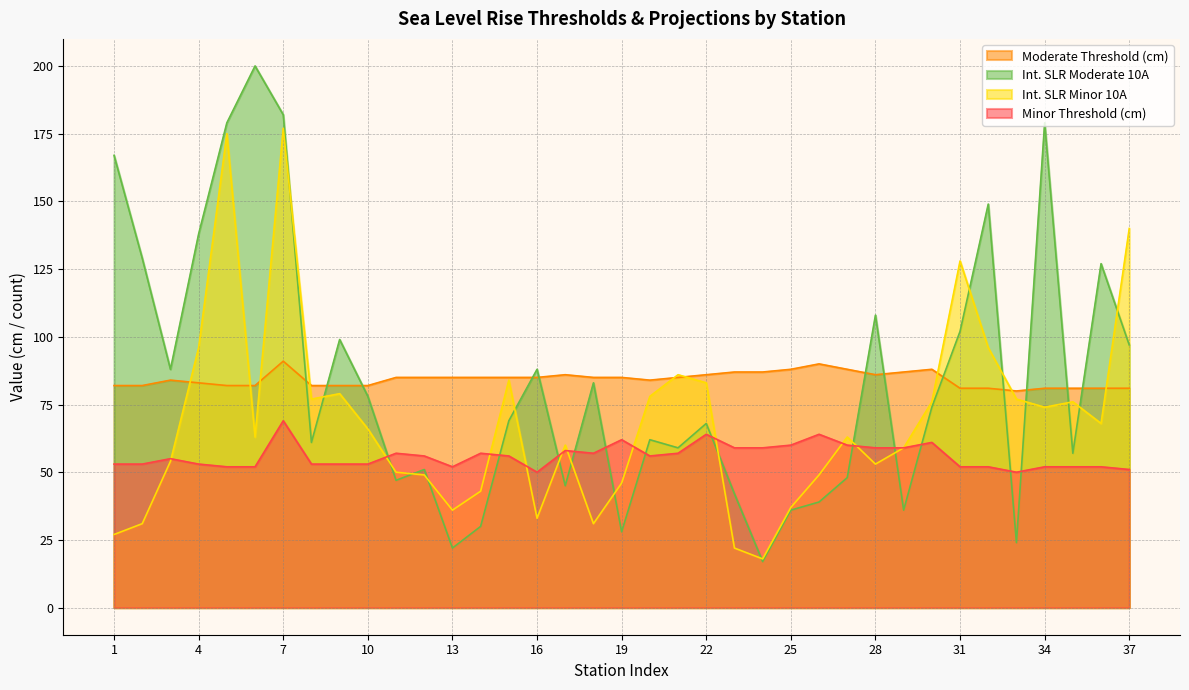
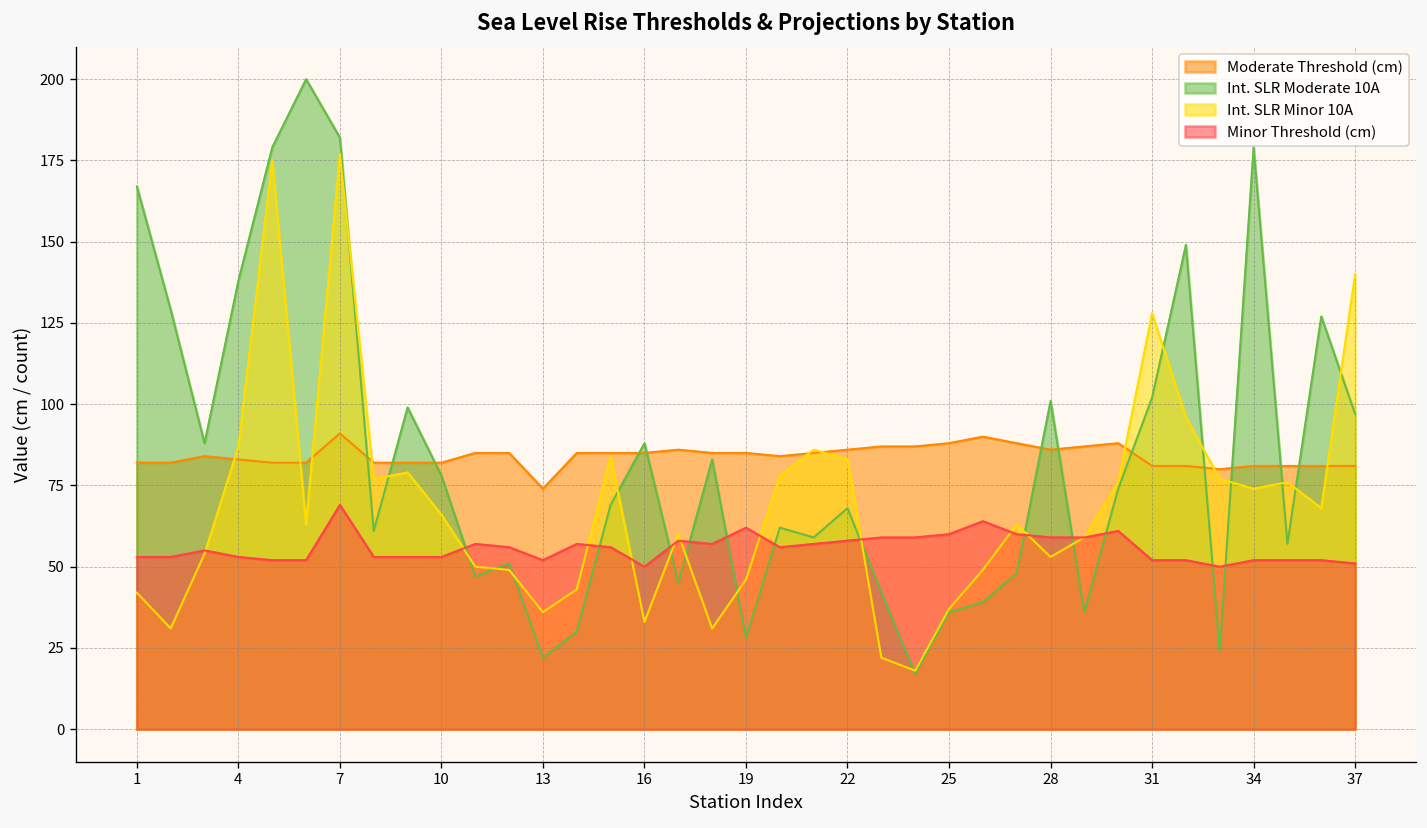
Int. SLR Minor 10A, 1: 27 -> 42
Int. SLR Minor 10A, 4: 96 -> 87
Moderate Threshold (cm), 13: 85 -> 74
Minor Threshold (cm), 22: 64 -> 58
Int. SLR Moderate 10A, 28: 108 -> 101
